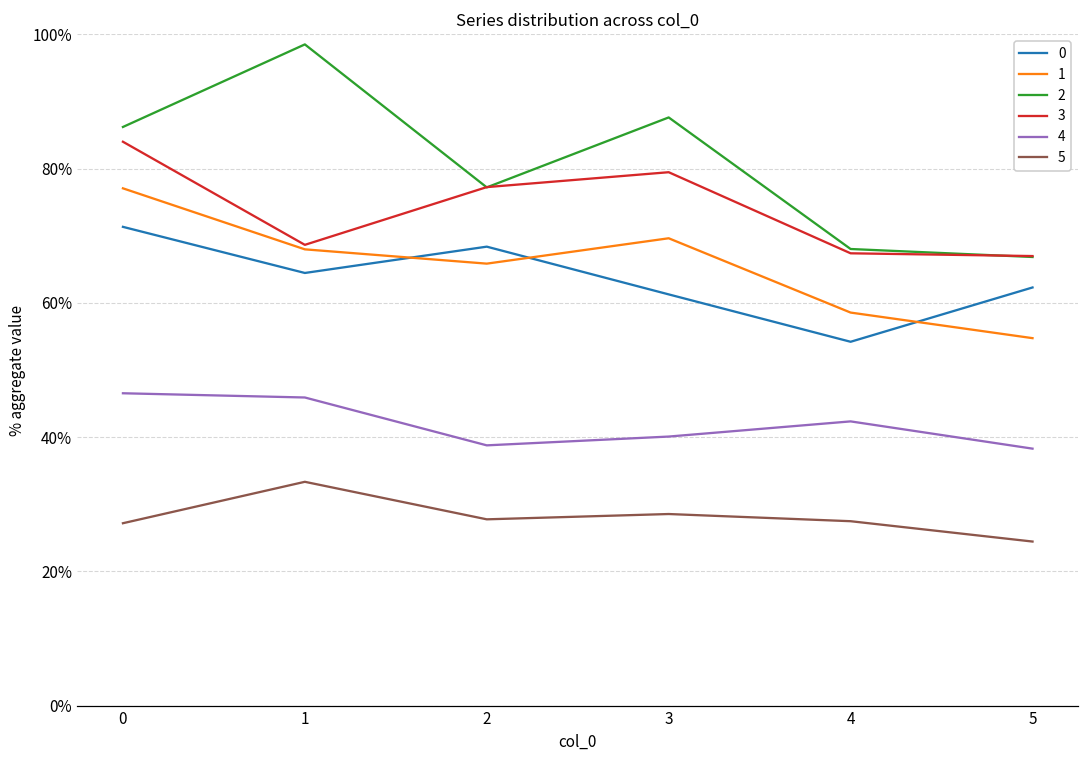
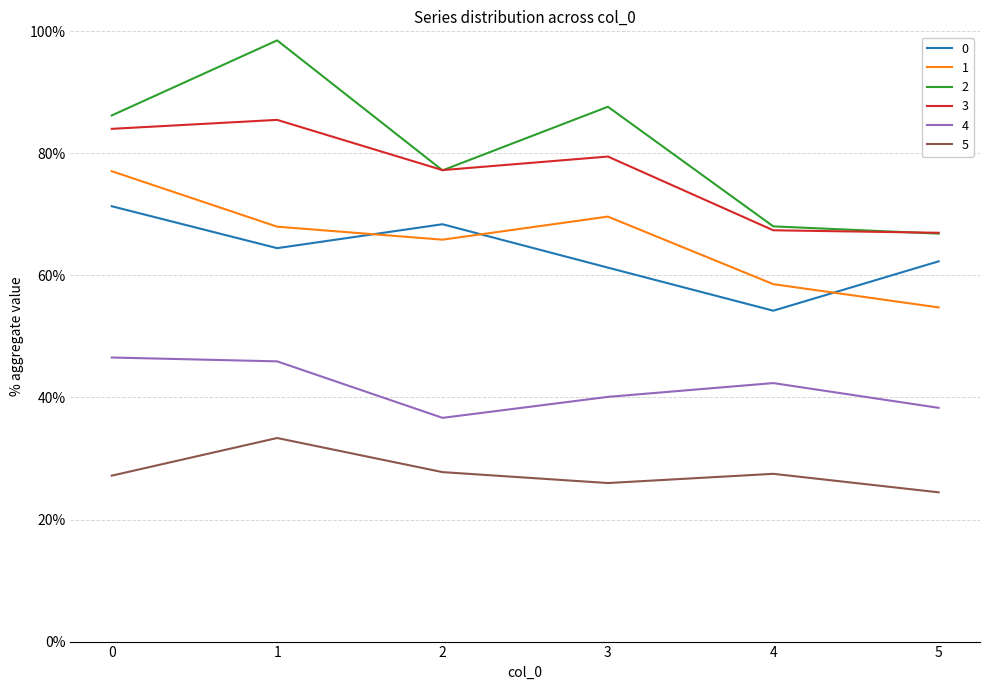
3, 1: 69% -> 85%
4, 2: 39% -> 37%
5, 3: 29% -> 26%
